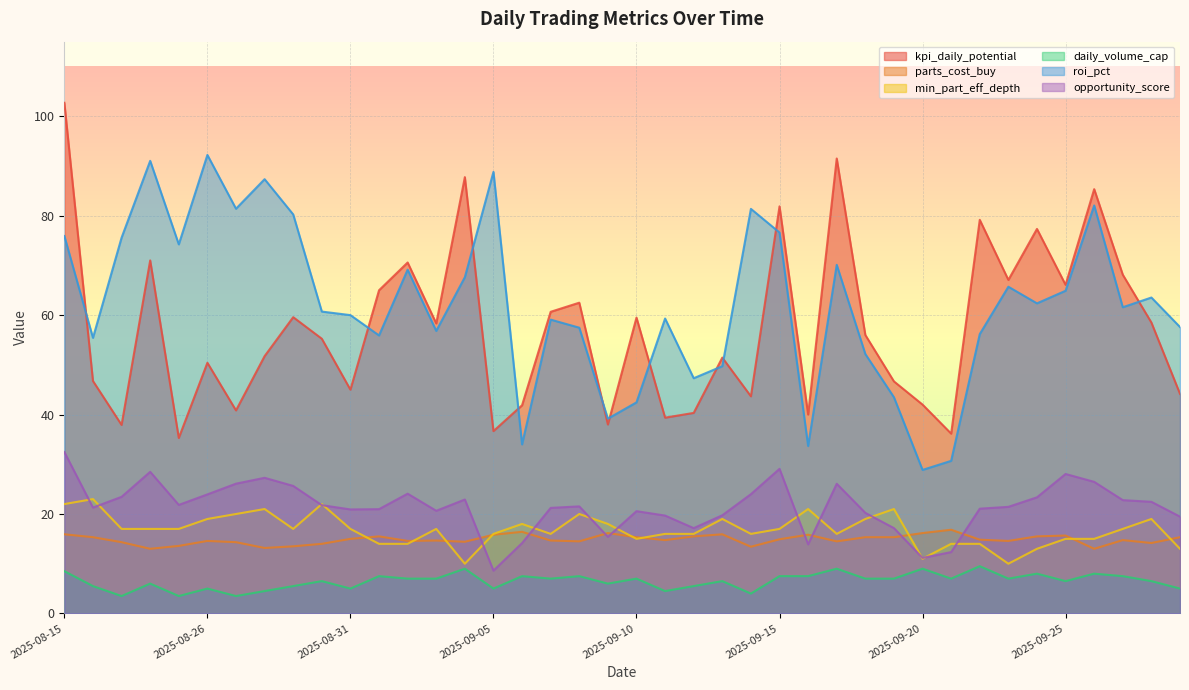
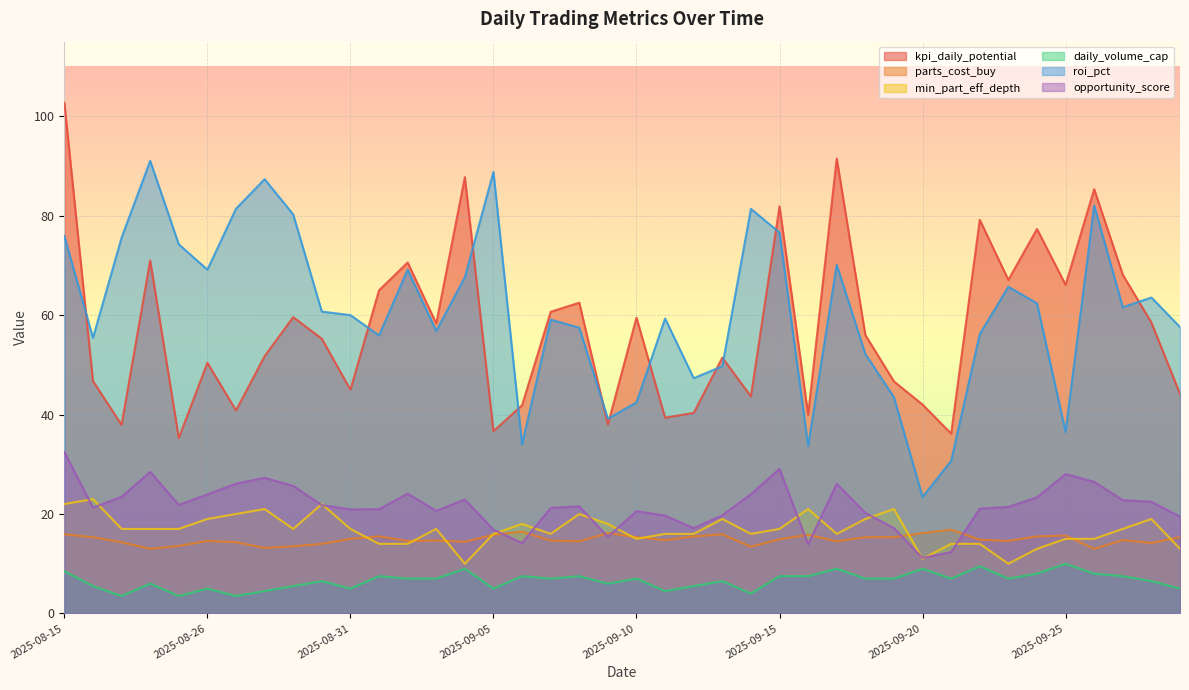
roi_pct, 2025-08-26: 92 -> 69
opportunity_score, 2025-09-05: 9 -> 17
roi_pct, 2025-09-20: 29 -> 23
daily_volume_cap, 2025-09-25: 7 -> 10
roi_pct, 2025-09-25: 65 -> 37
